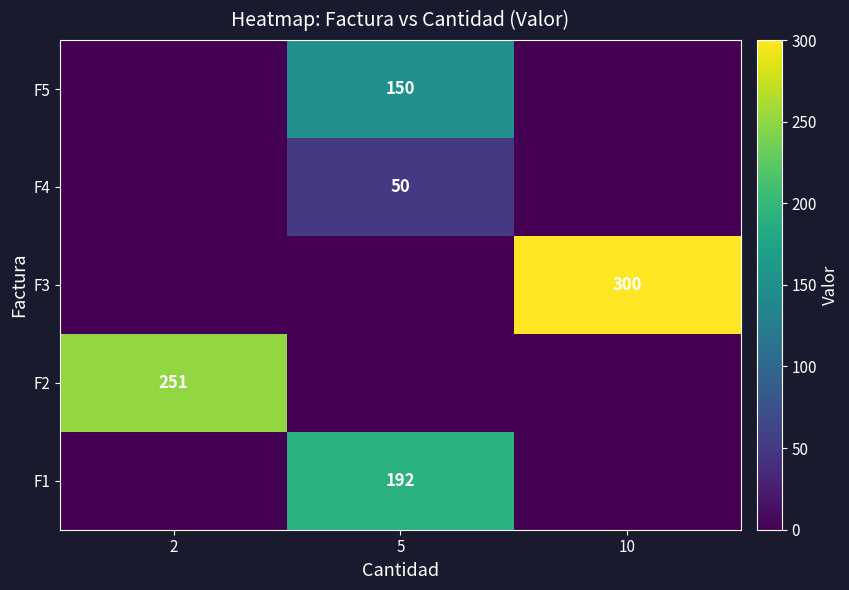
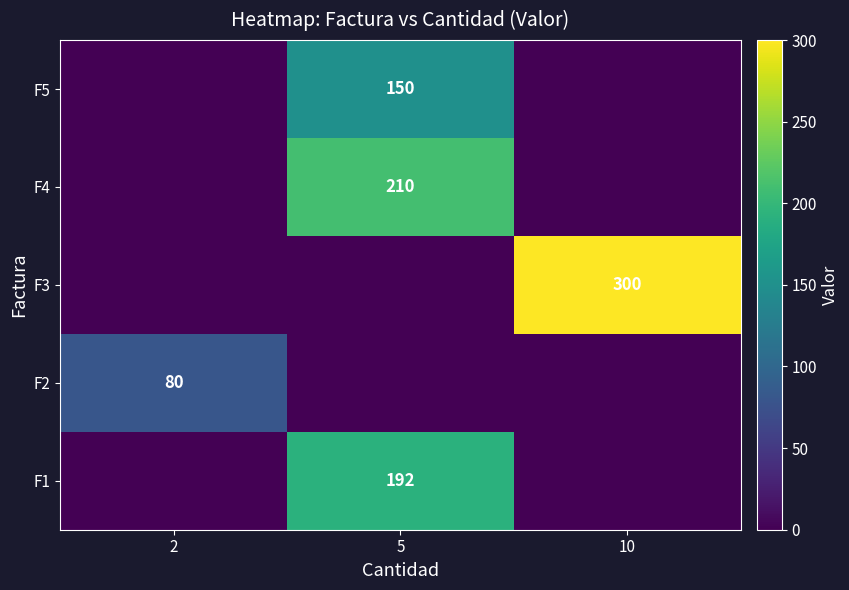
F4, 5: 50 -> 210
F2, 2: 251 -> 80
